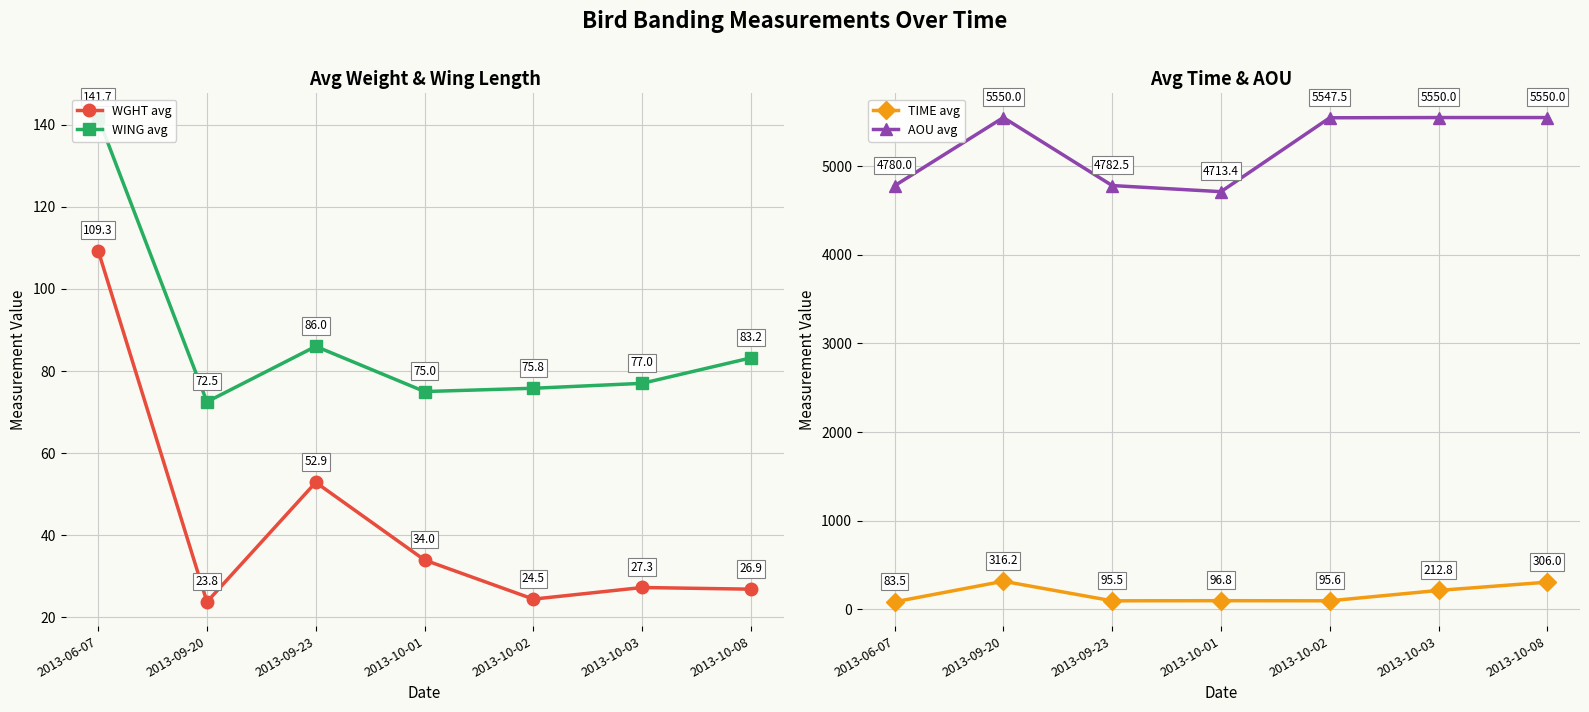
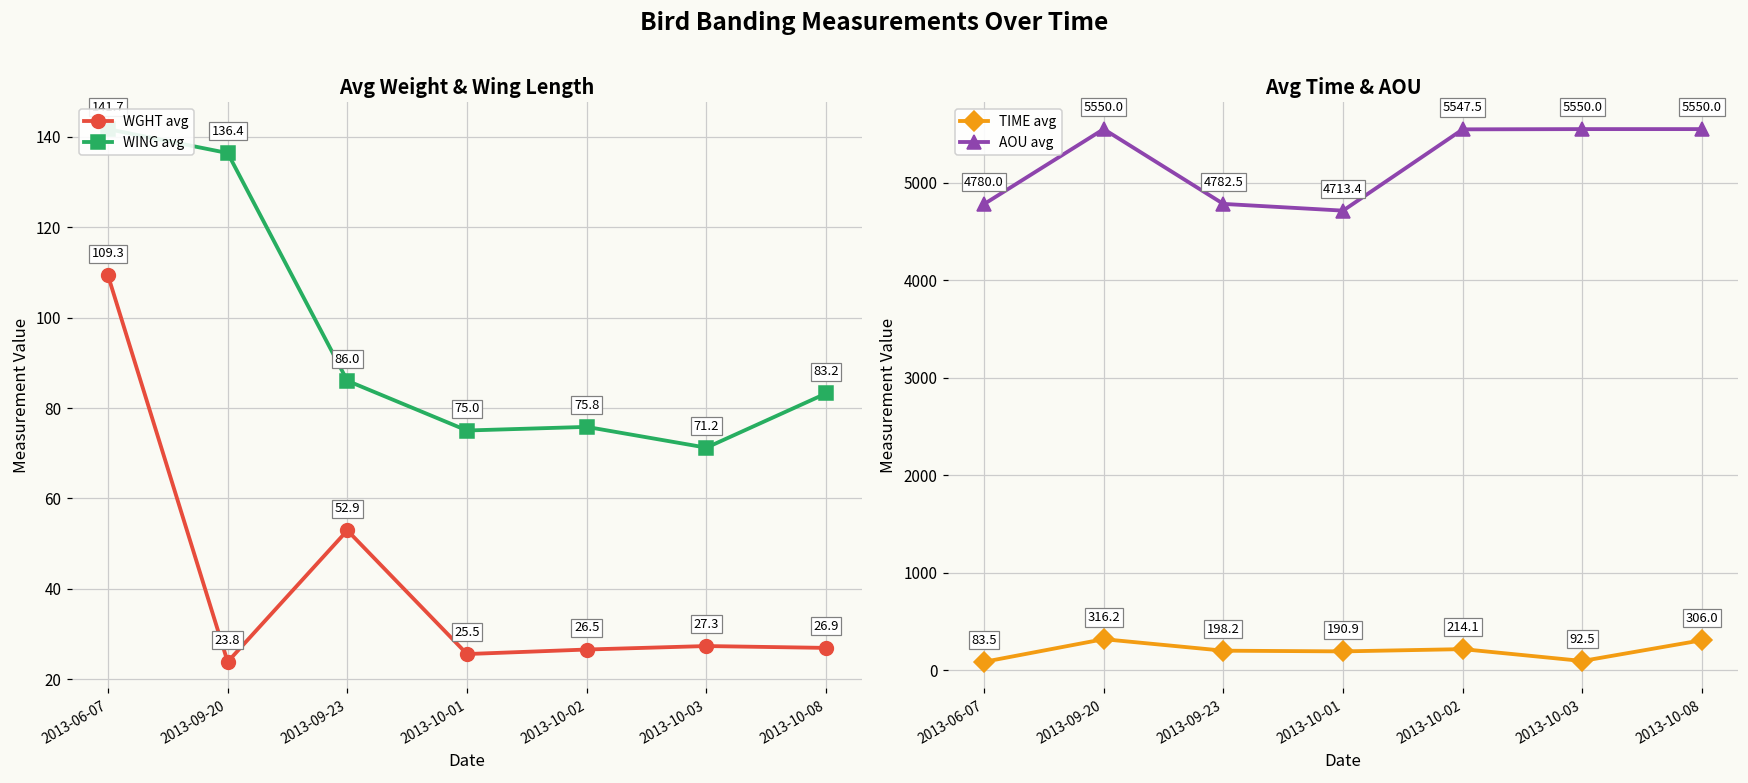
Avg Weight & Wing Length, WING avg, 2013-09-20: 72.5 -> 136.4
Avg Weight & Wing Length, WGHT avg, 2013-10-01: 34.0 -> 25.5
Avg Weight & Wing Length, WGHT avg, 2013-10-02: 24.5 -> 26.5
Avg Weight & Wing Length, WING avg, 2013-10-03: 77.0 -> 71.2
Avg Time & AOU, TIME avg, 2013-09-23: 95.5 -> 198.2
Avg Time & AOU, TIME avg, 2013-10-01: 96.8 -> 190.9
Avg Time & AOU, TIME avg, 2013-10-02: 95.6 -> 214.1
Avg Time & AOU, TIME avg, 2013-10-03: 212.8 -> 92.5
